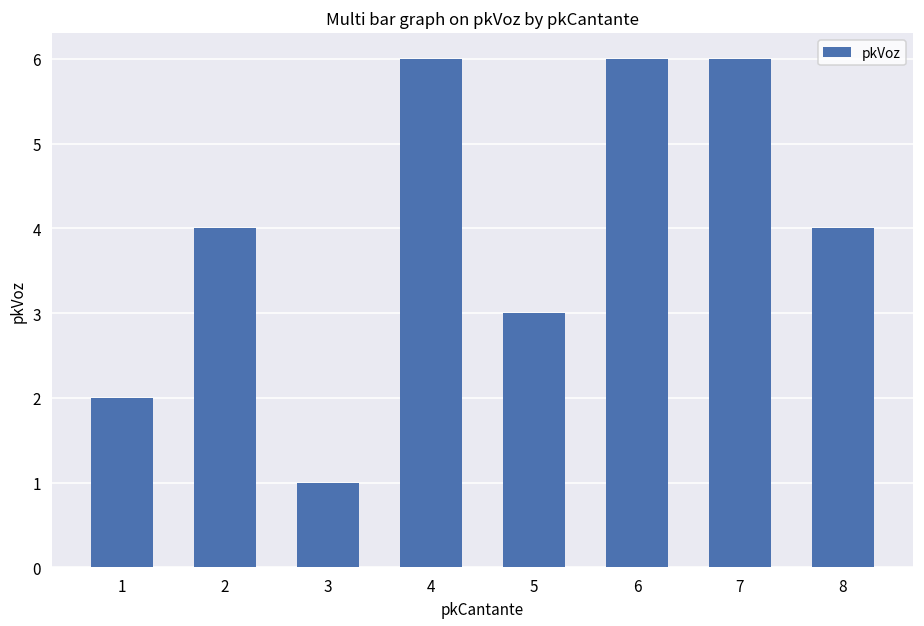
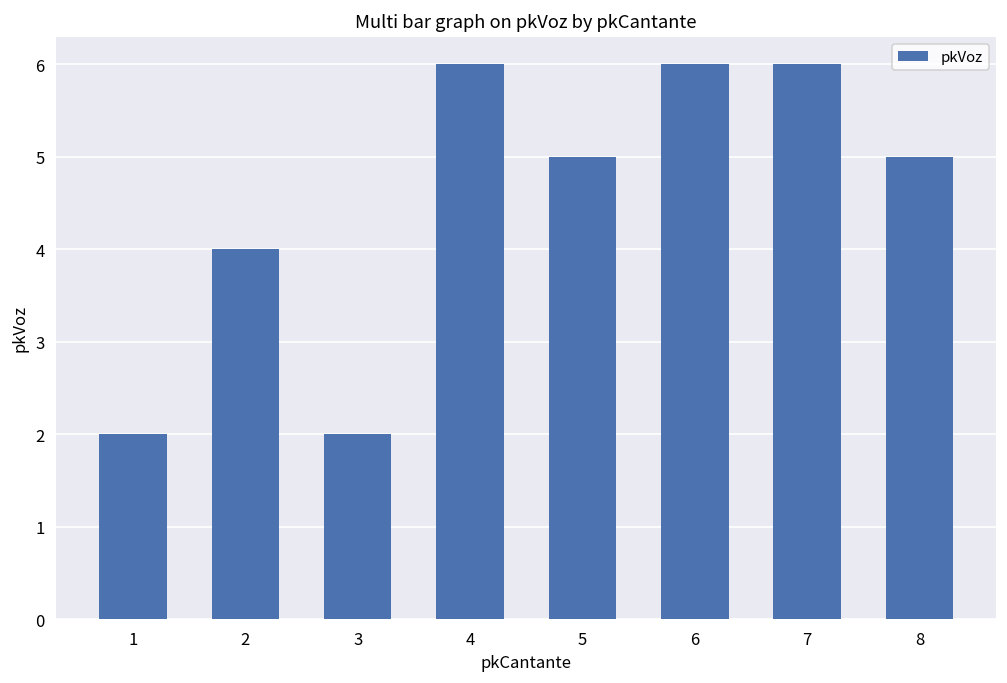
3: 1 -> 2
5: 3 -> 5
8: 4 -> 5
